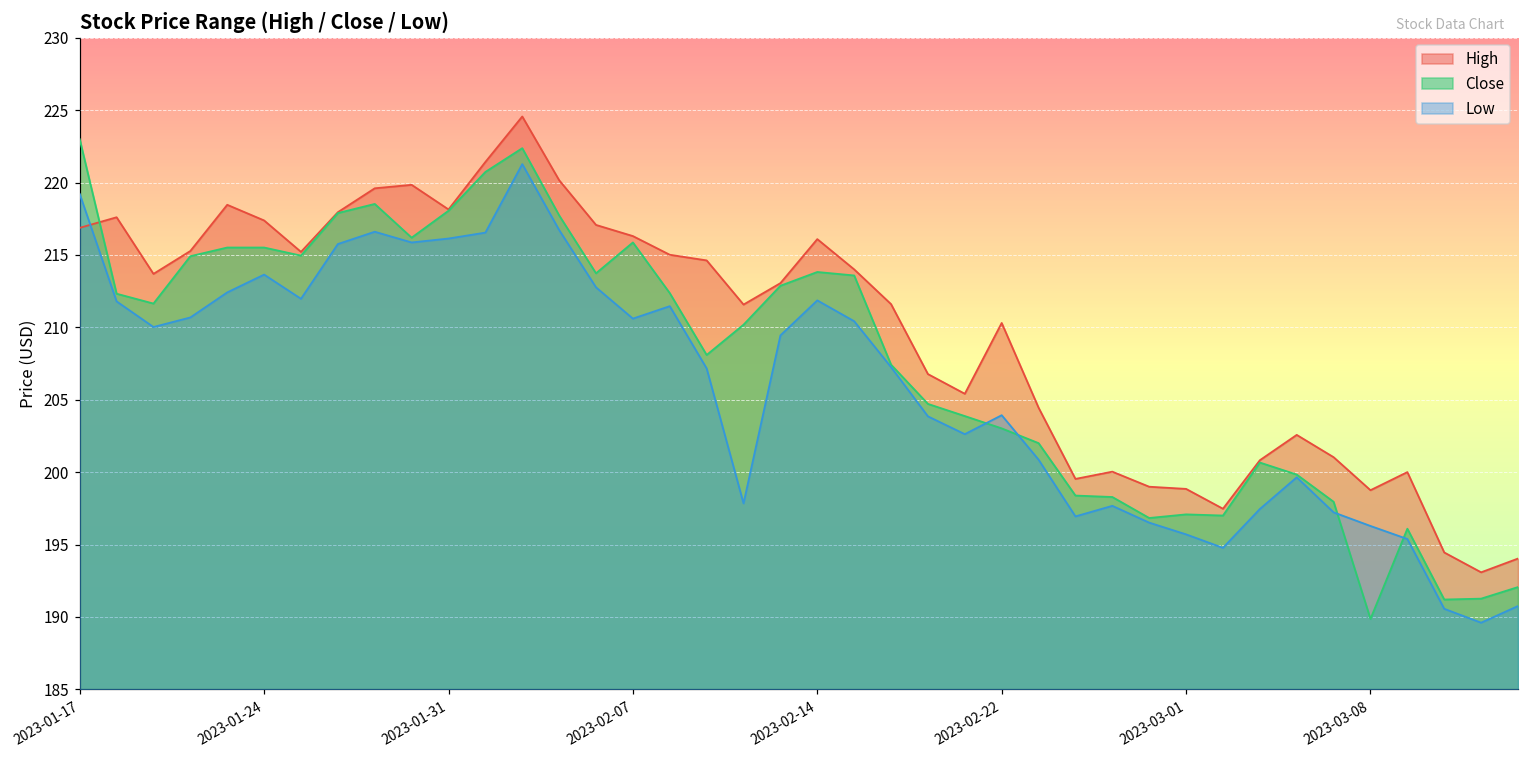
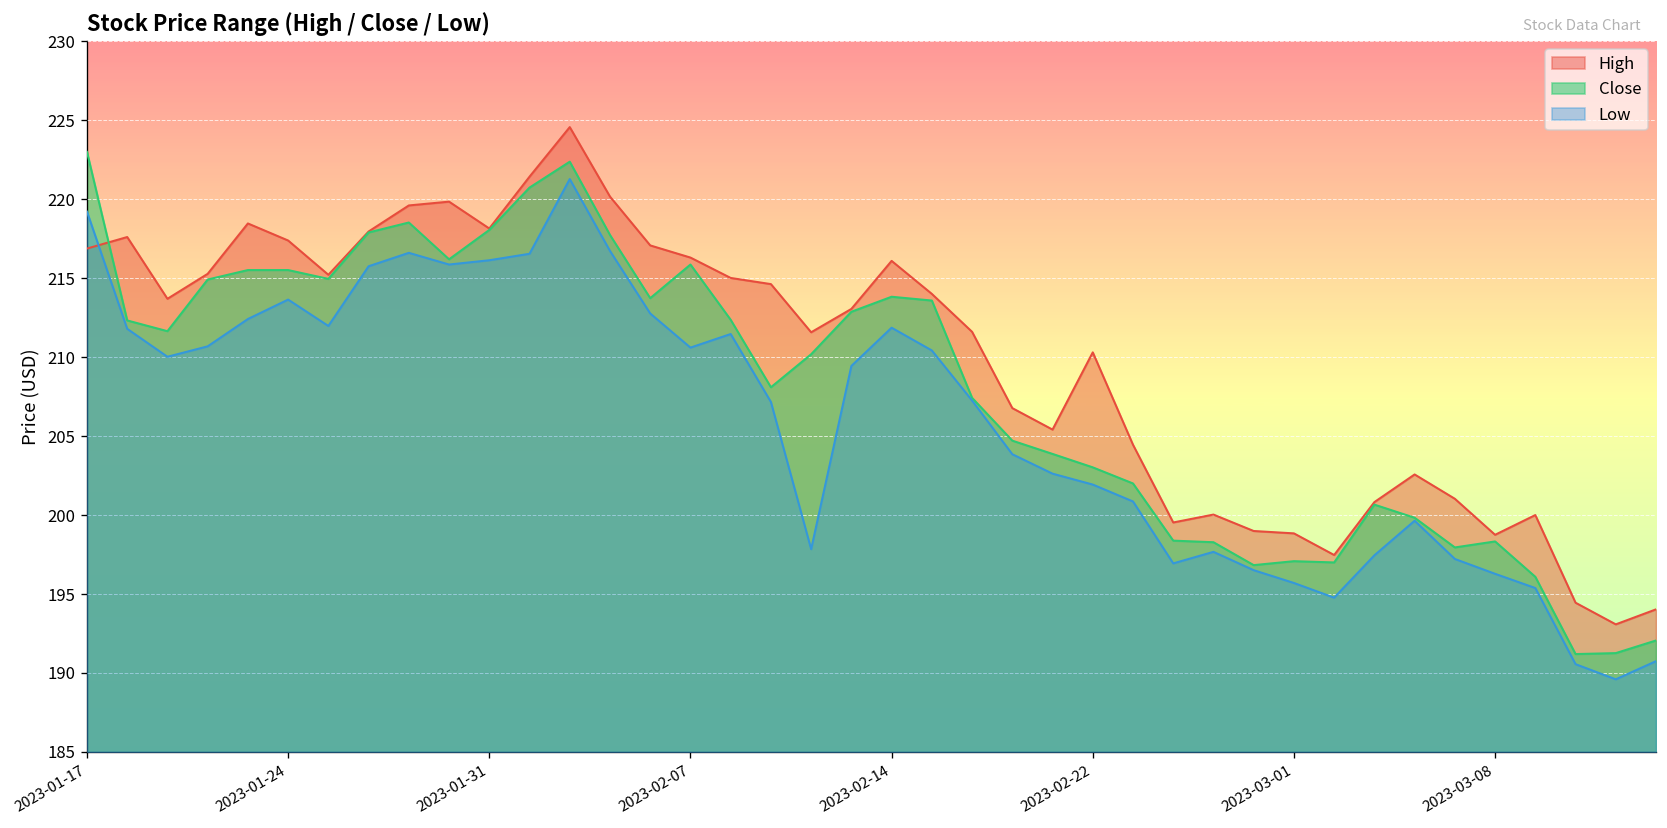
Low, 2023-02-22: 203.9 -> 201.9
Close, 2023-03-08: 189.9 -> 198.3
